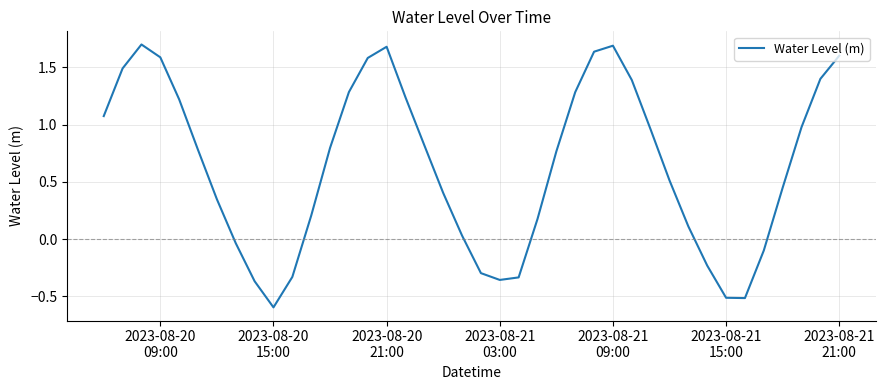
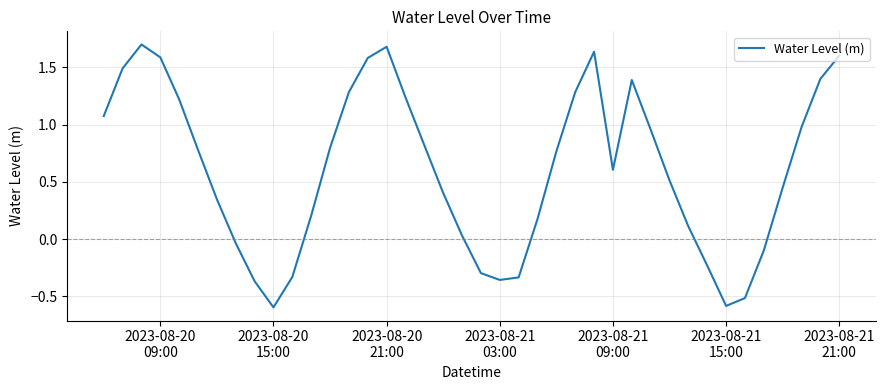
2023-08-21 09:00: 1.69 -> 0.61
2023-08-21 15:00: -0.51 -> -0.58
